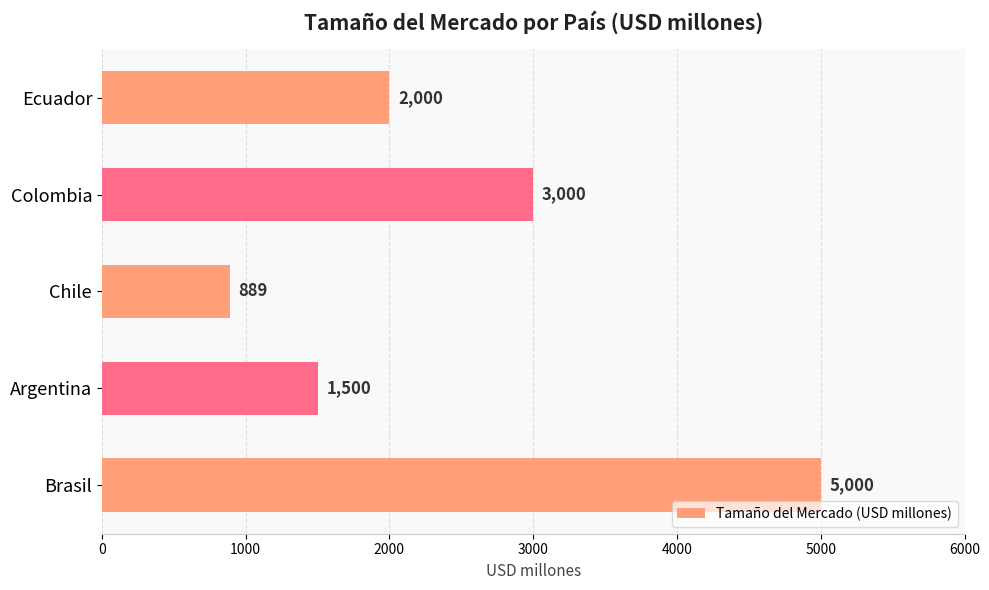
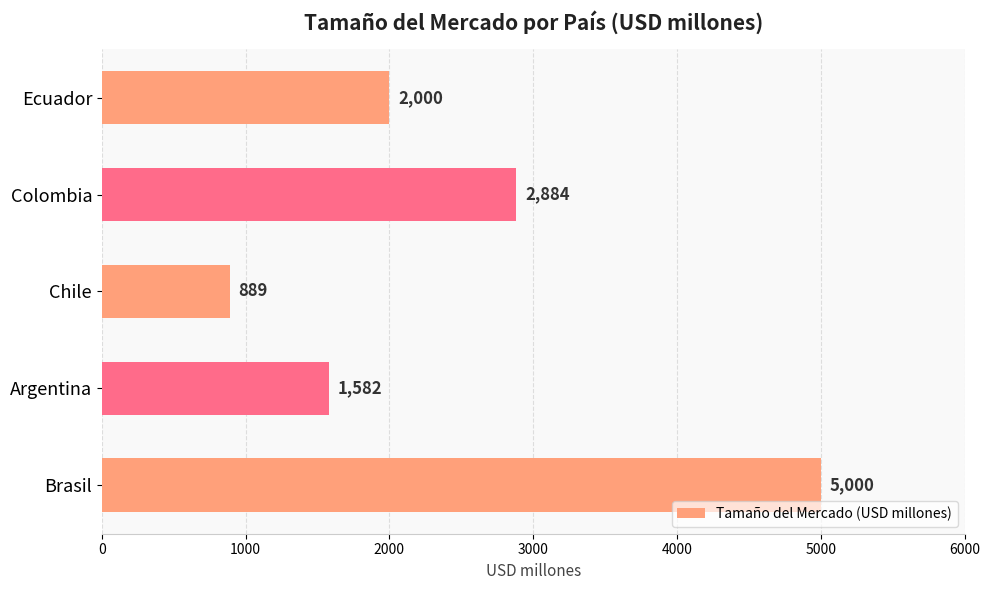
Colombia: 3,000 -> 2,884
Argentina: 1,500 -> 1,582
